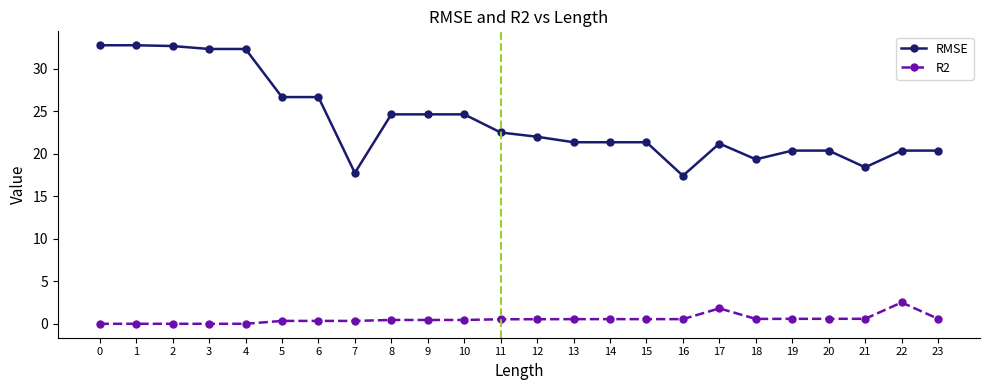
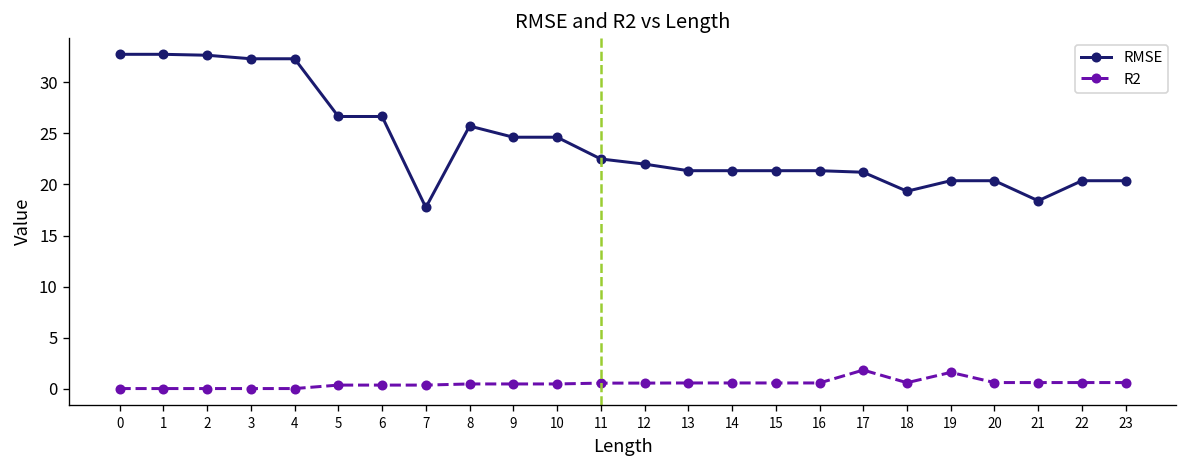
RMSE, 8: 25 -> 26
RMSE, 16: 17 -> 21
R2, 19: 1 -> 2
R2, 22: 3 -> 1
